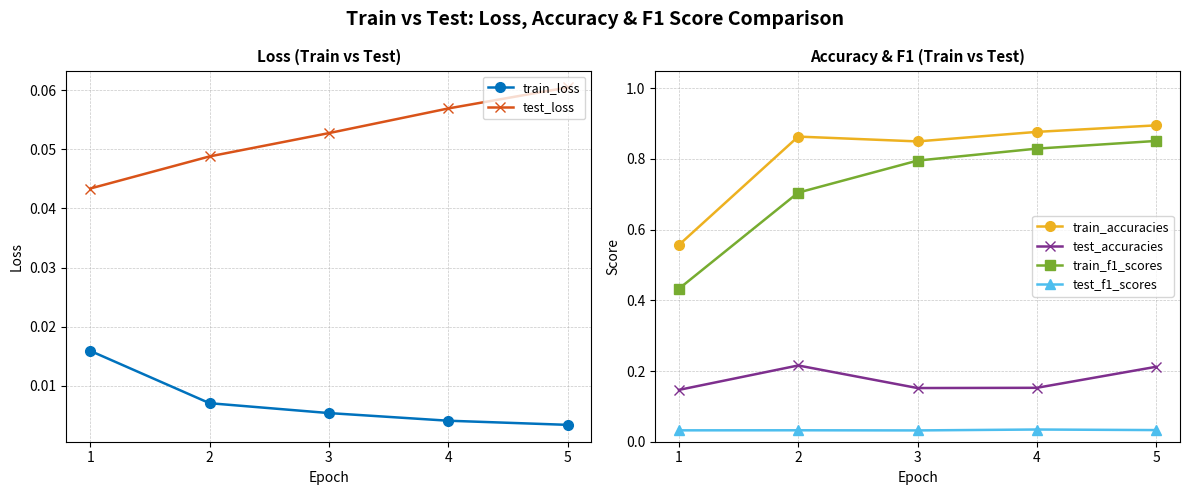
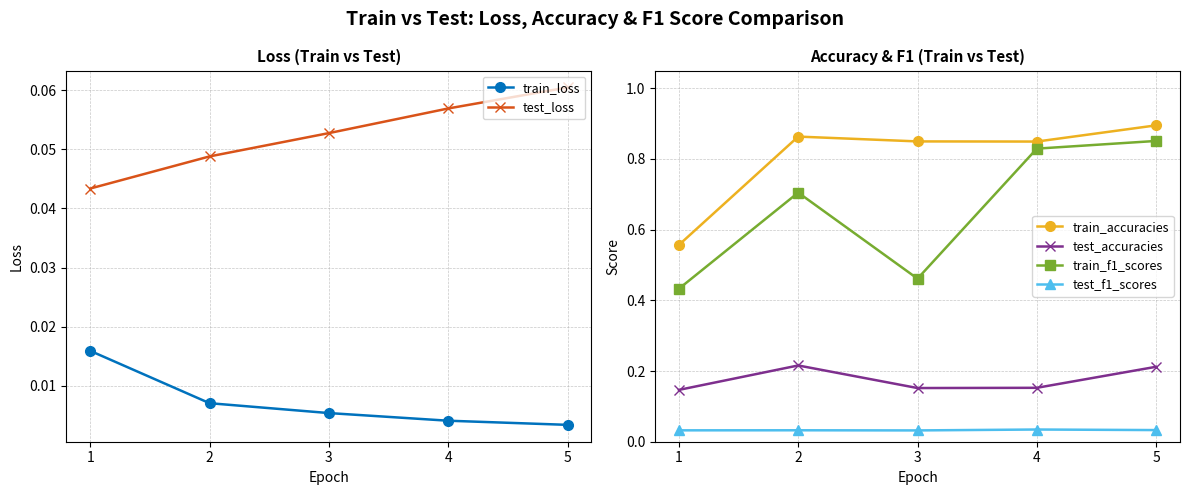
Accuracy & F1 (Train vs Test), train_f1_scores, 3: 0.80 -> 0.46
Accuracy & F1 (Train vs Test), train_accuracies, 4: 0.88 -> 0.85
